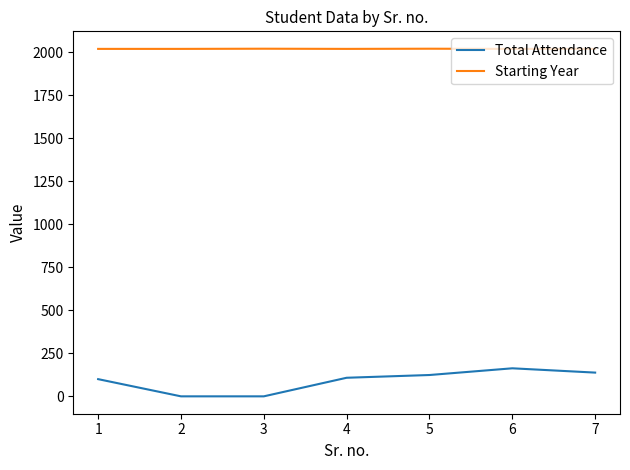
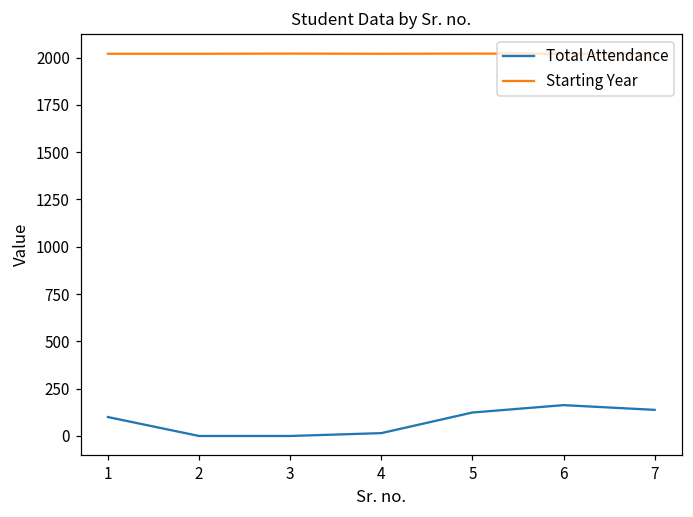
Total Attendance, 4: 110 -> 20
